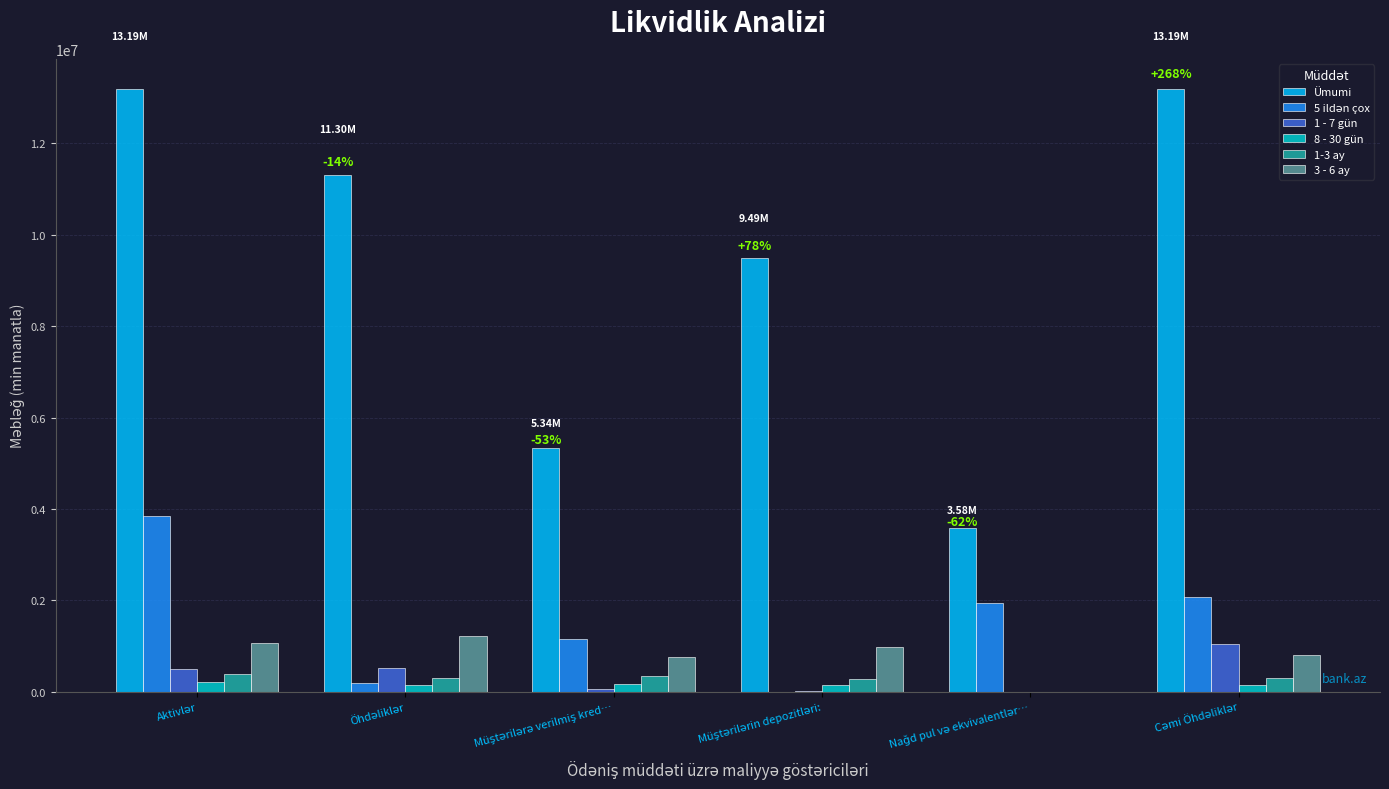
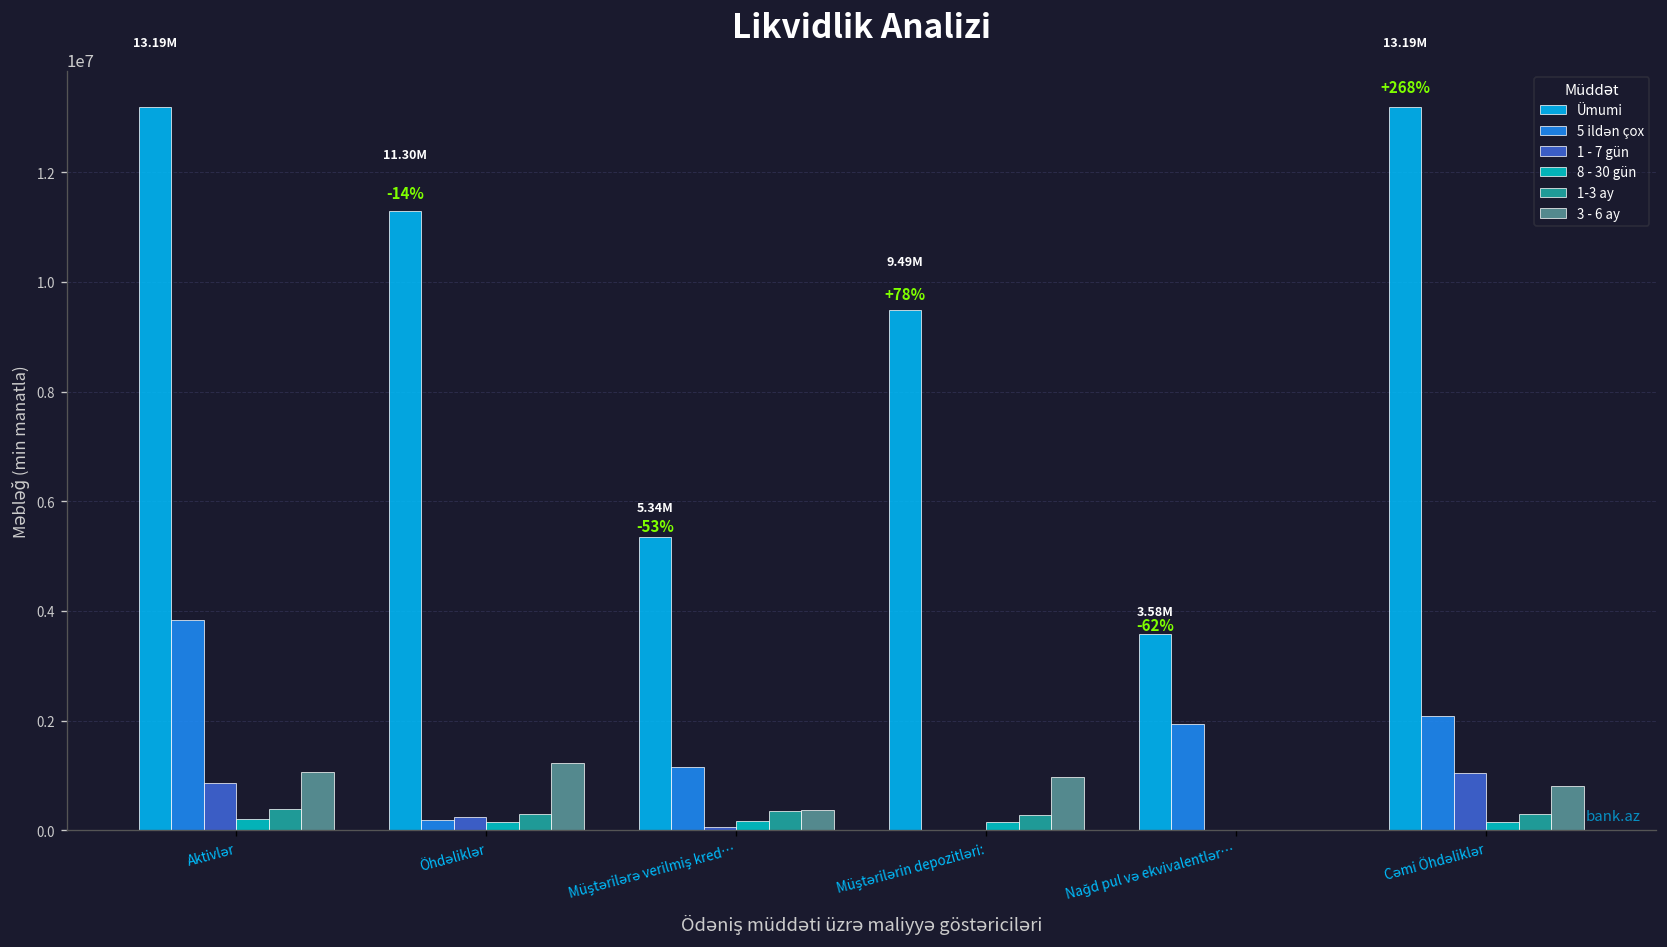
1 - 7 gün, Aktivlər: 500000 -> 900000
1 - 7 gün, Öhdəliklər: 500000 -> 300000
3 - 6 ay, Müştərilərə verilmiş kred…: 800000 -> 400000
